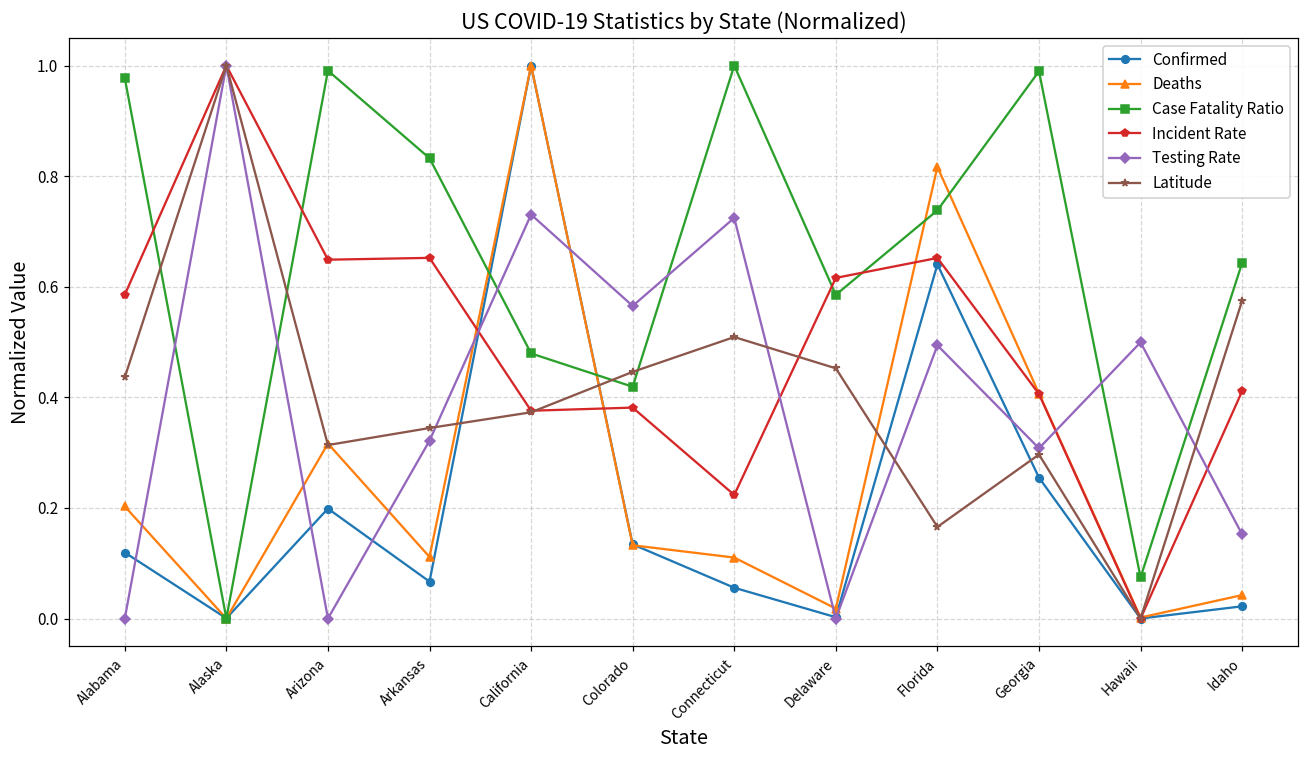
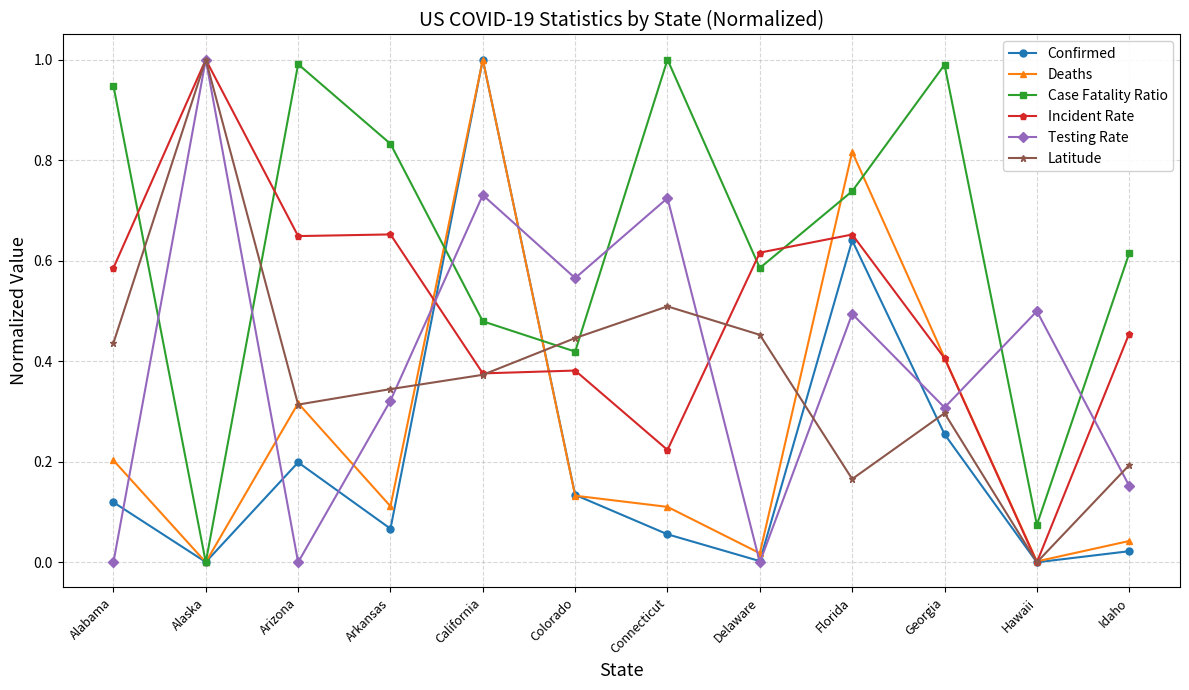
Case Fatality Ratio, Alabama: 0.98 -> 0.95
Case Fatality Ratio, Idaho: 0.64 -> 0.61
Incident Rate, Idaho: 0.41 -> 0.45
Latitude, Idaho: 0.57 -> 0.19
